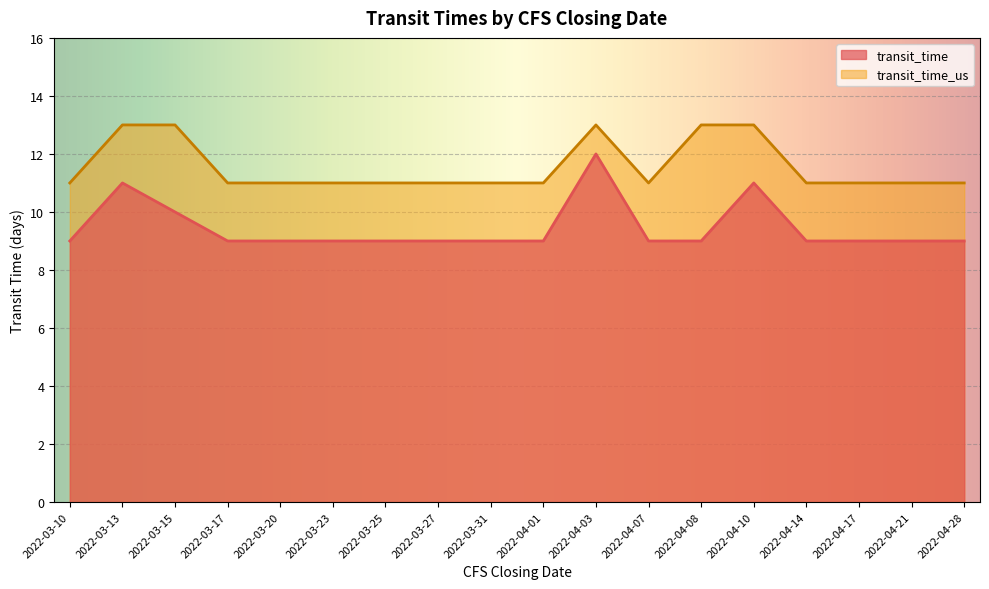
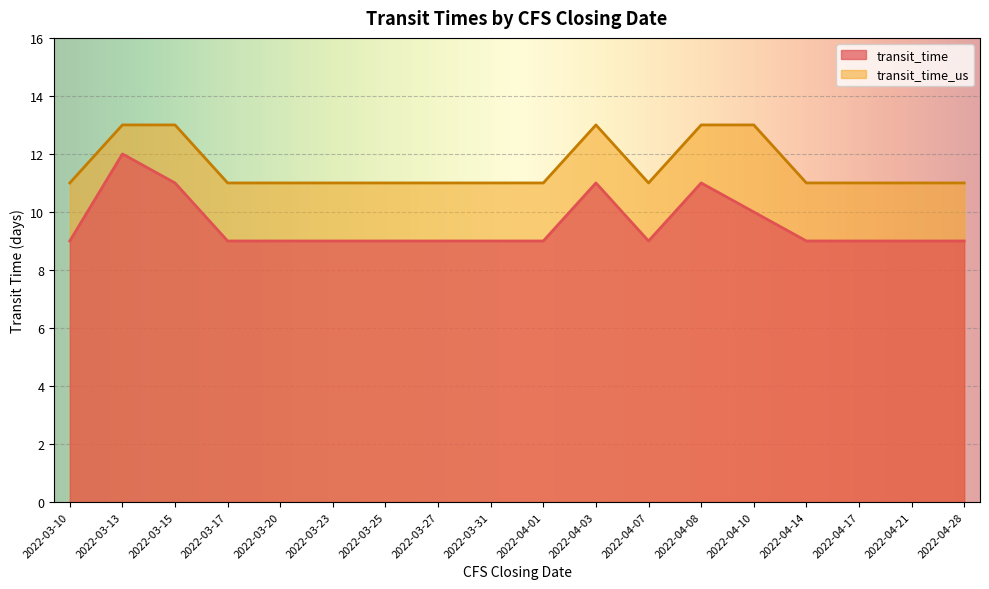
transit_time, 2022-03-13: 11 -> 12
transit_time, 2022-03-15: 10 -> 11
transit_time, 2022-04-03: 12 -> 11
transit_time, 2022-04-08: 9 -> 11
transit_time, 2022-04-10: 11 -> 10
